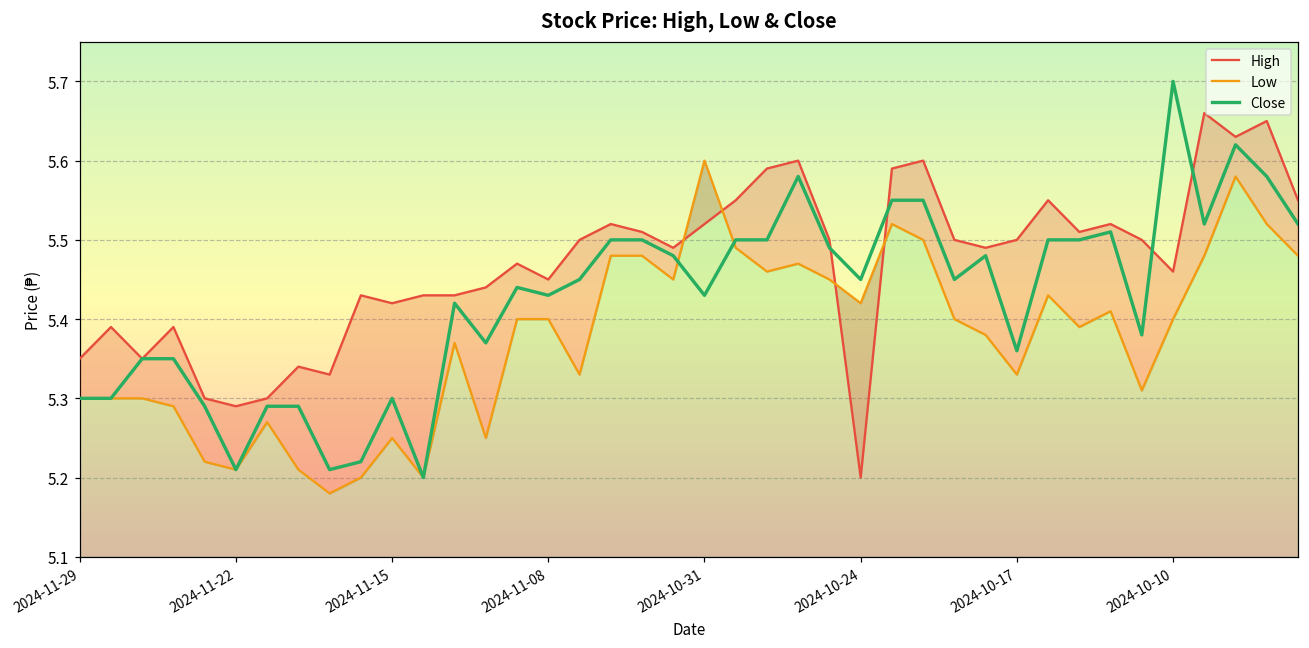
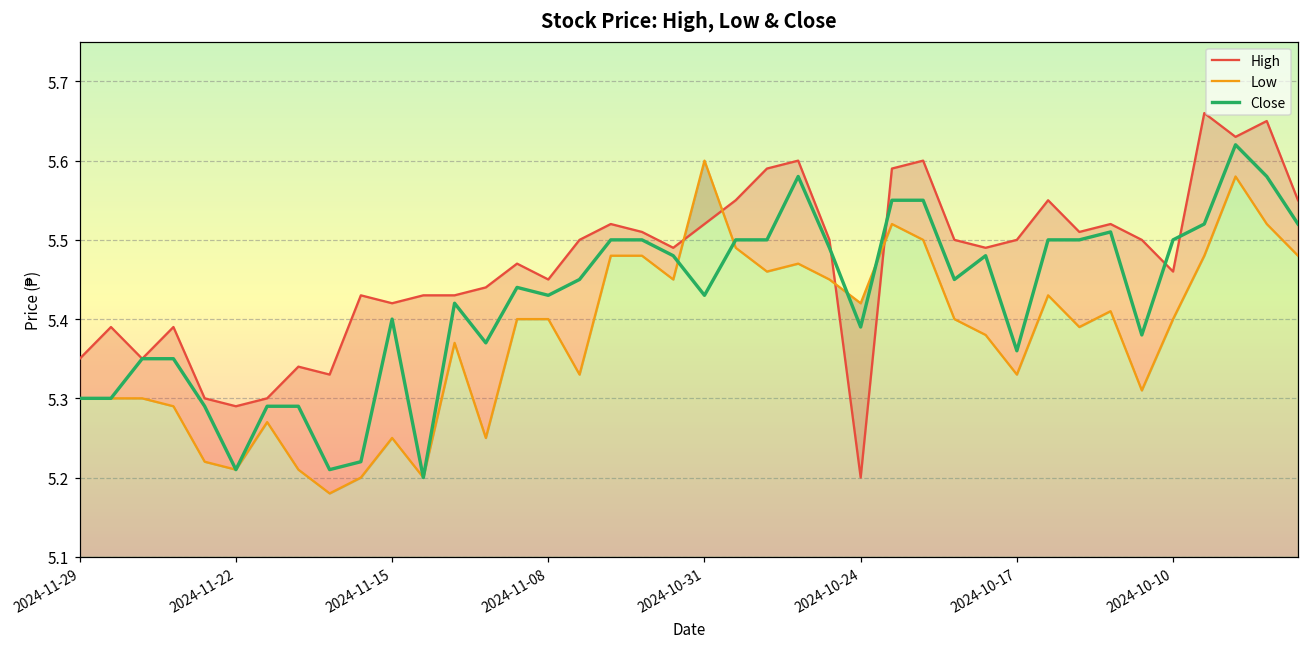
Close, 2024-11-15: 5.3 -> 5.4
Close, 2024-10-24: 5.45 -> 5.39
Close, 2024-10-10: 5.7 -> 5.5
